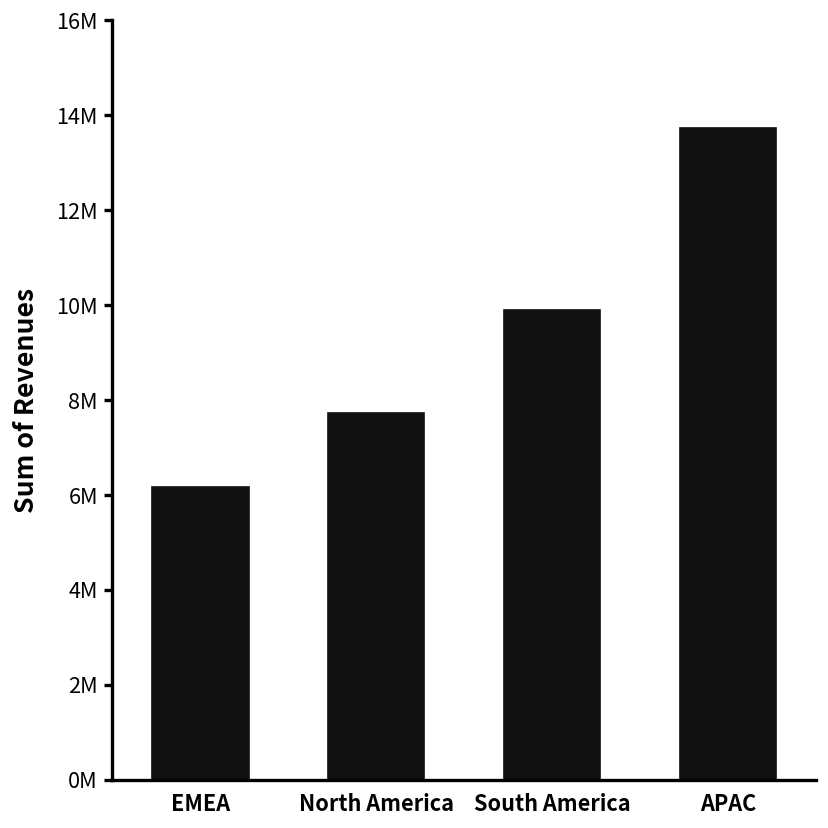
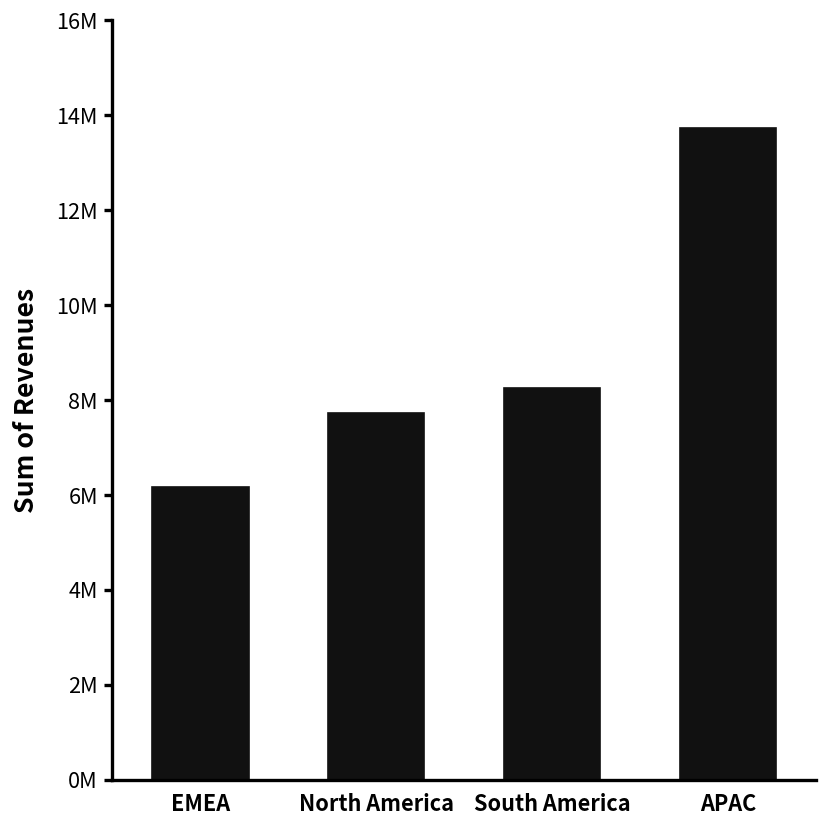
South America: 9900000 -> 8300000
